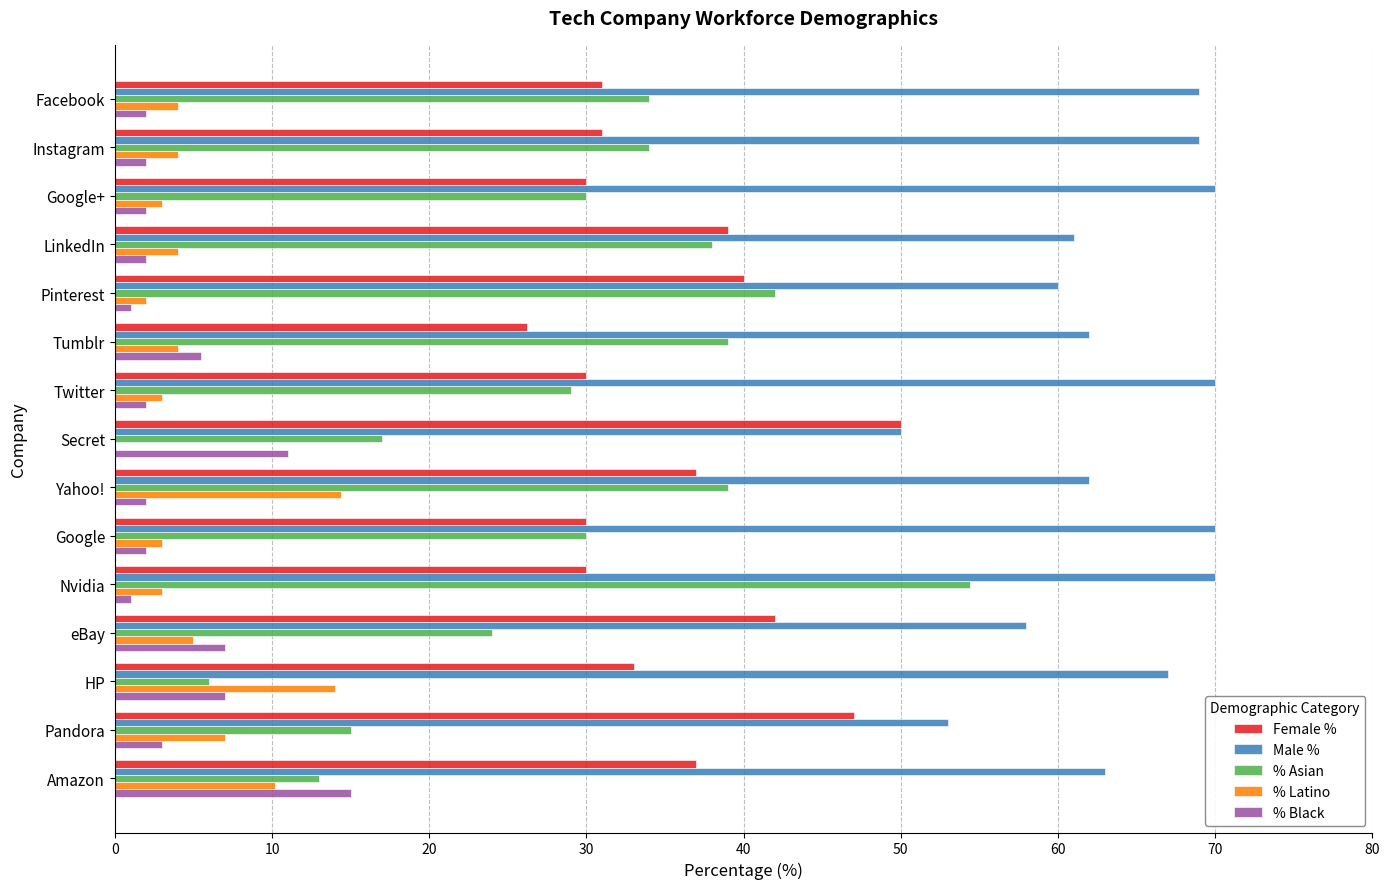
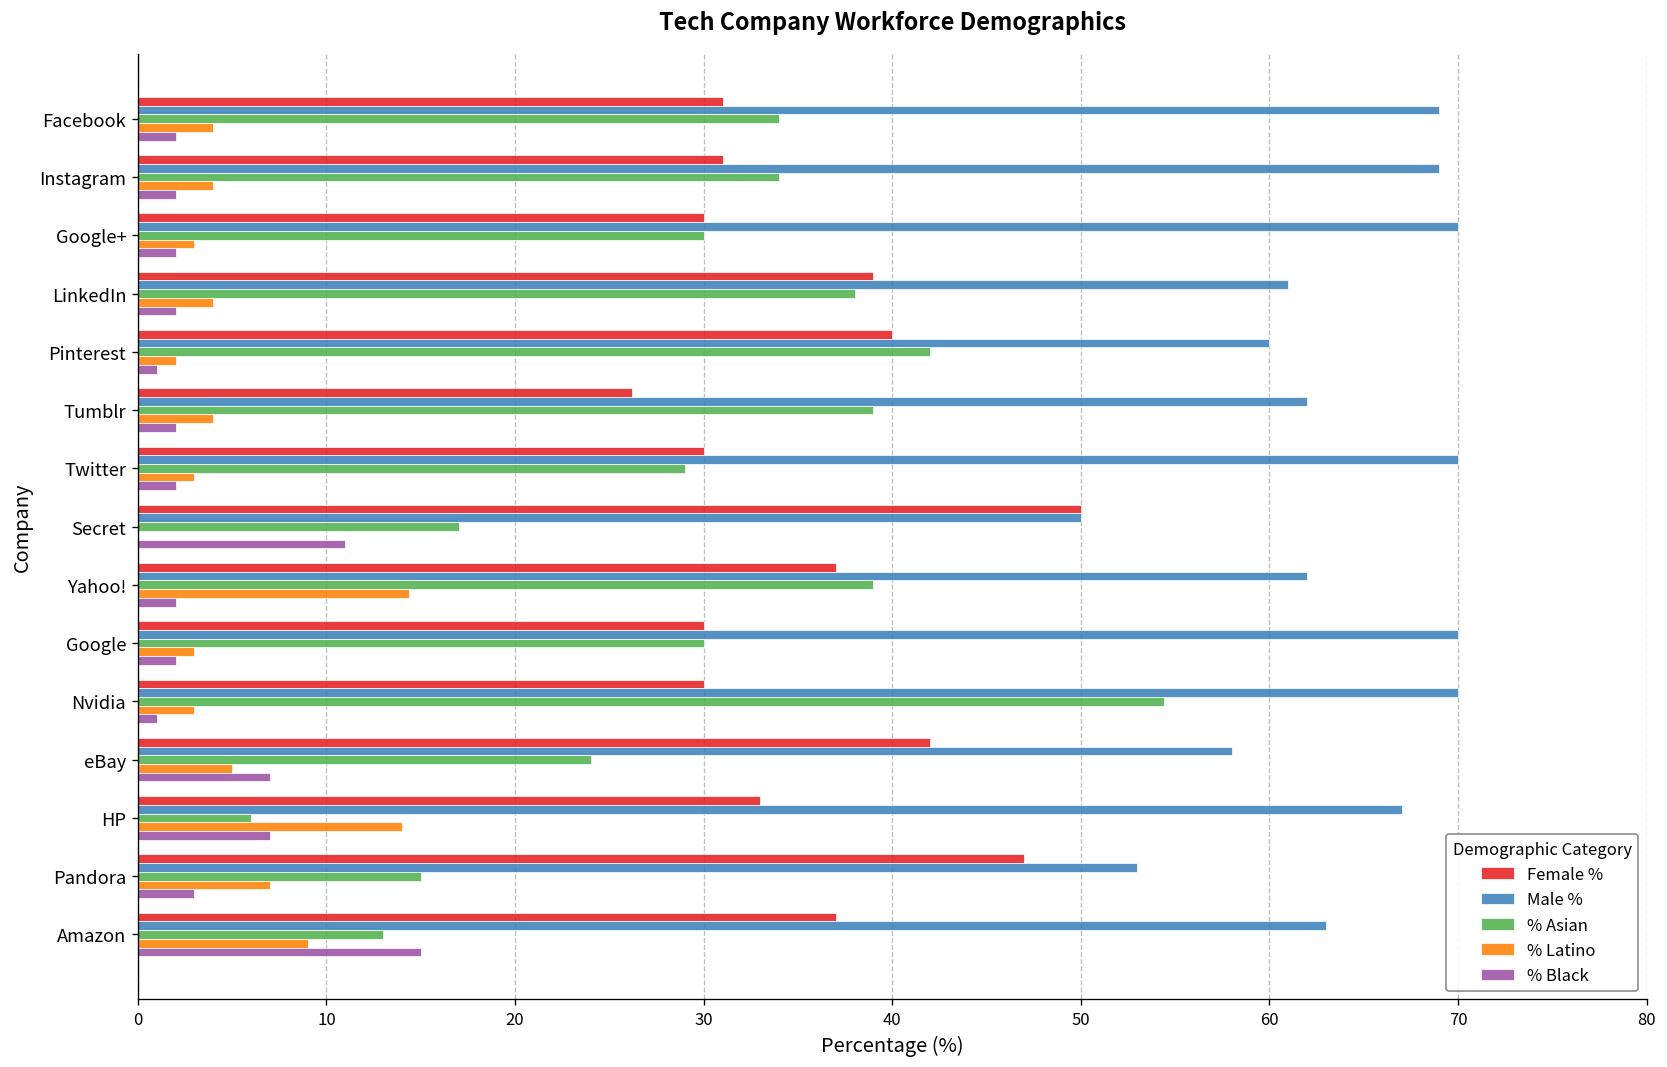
% Black, Tumblr: 5.5 -> 2.0
% Latino, Amazon: 10.2 -> 9.0
